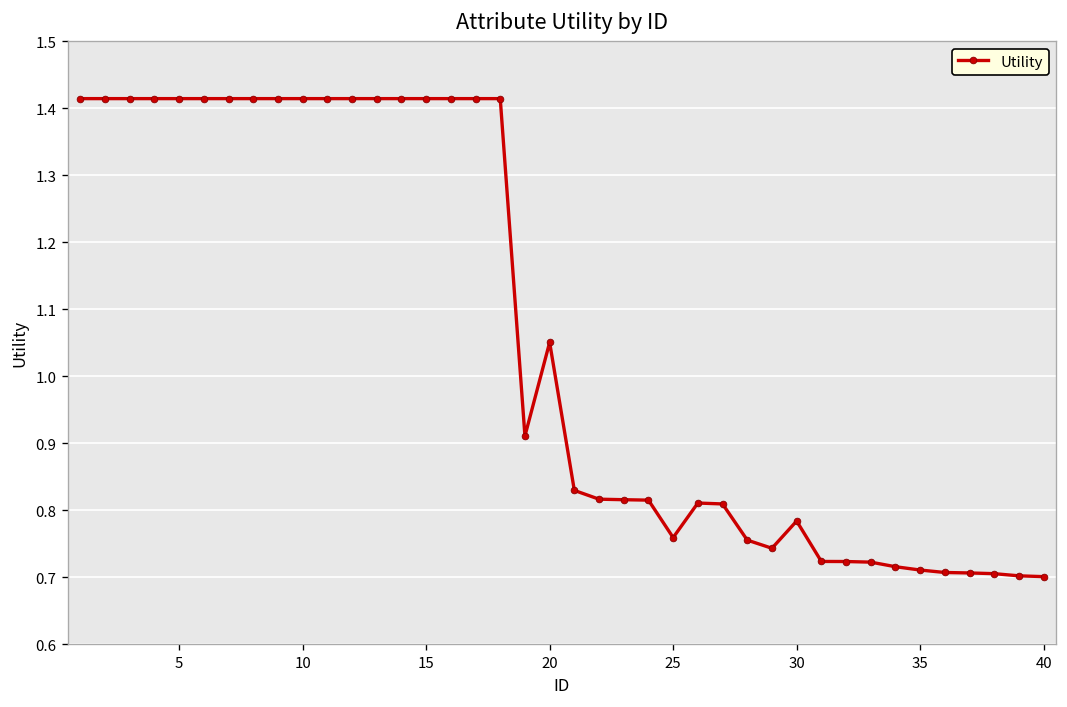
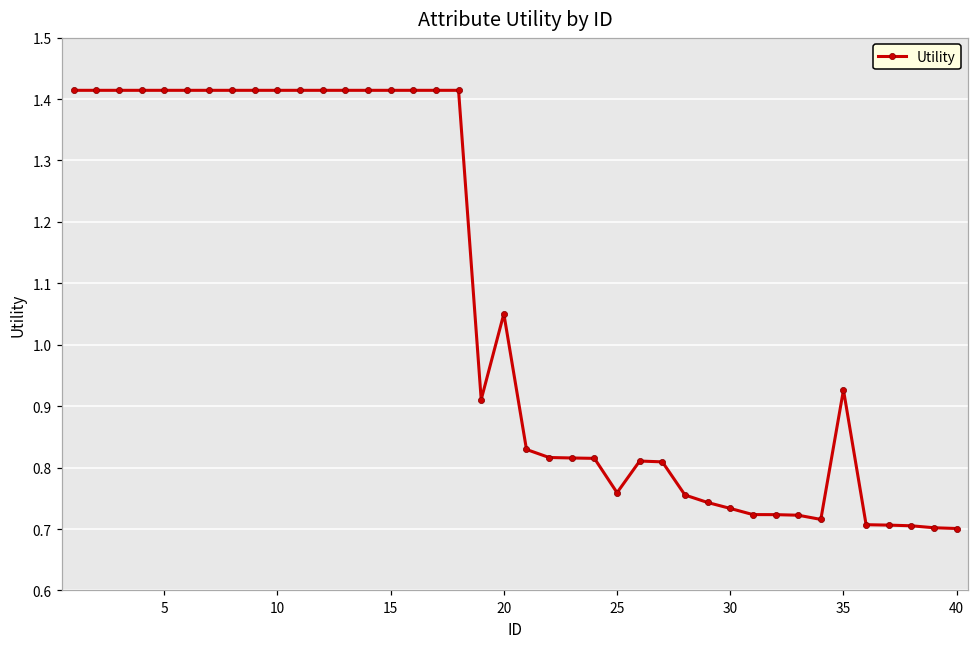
30: 0.78 -> 0.73
35: 0.71 -> 0.93
